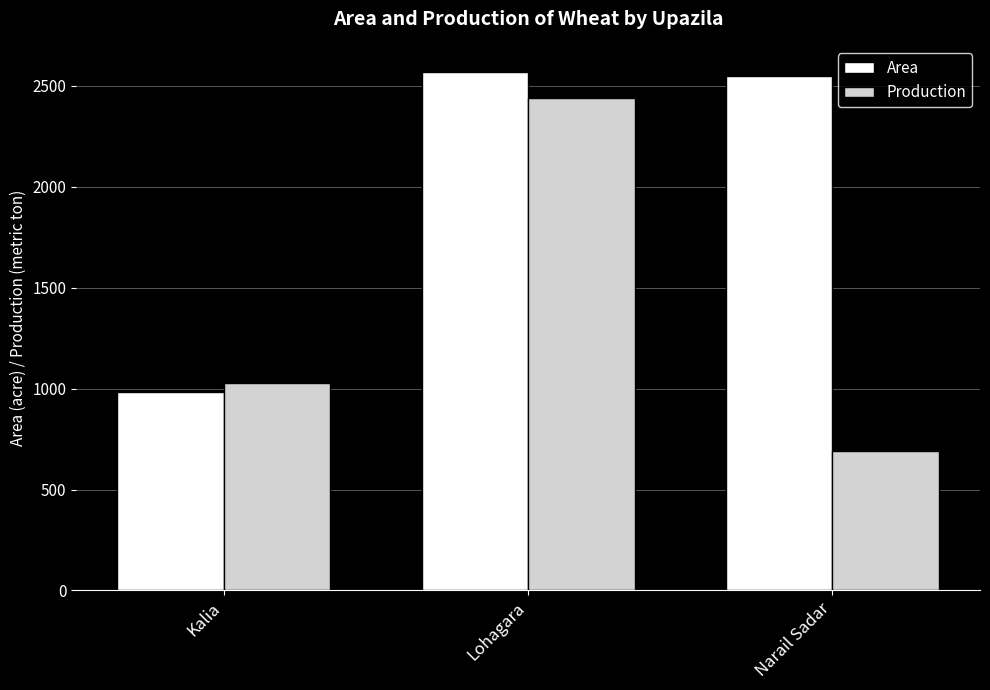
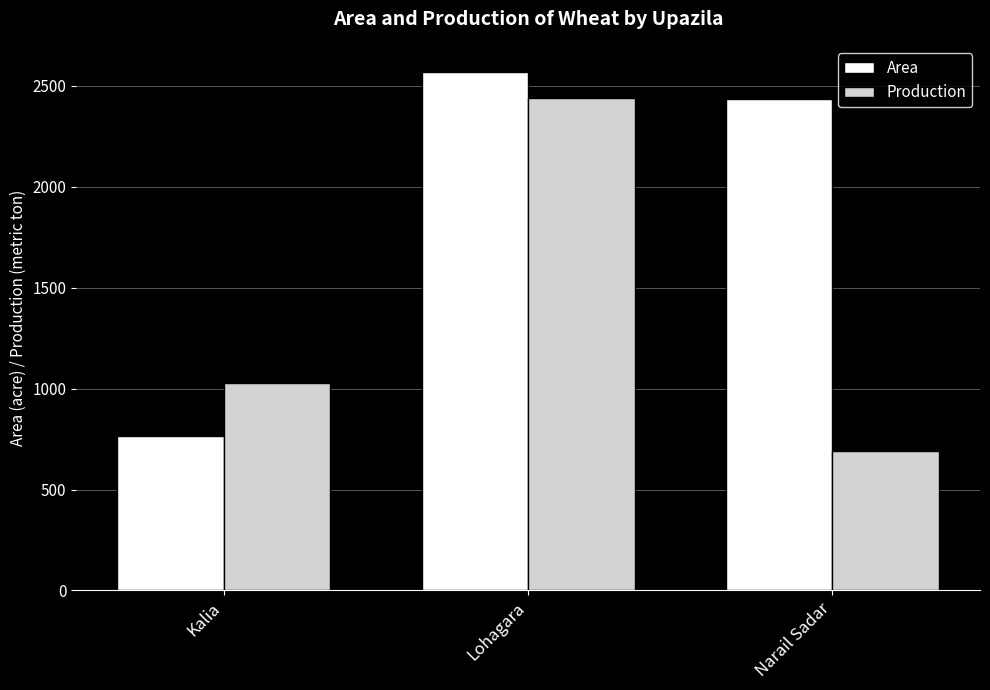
Area, Kalia: 990 -> 770
Area, Narail Sadar: 2550 -> 2430
